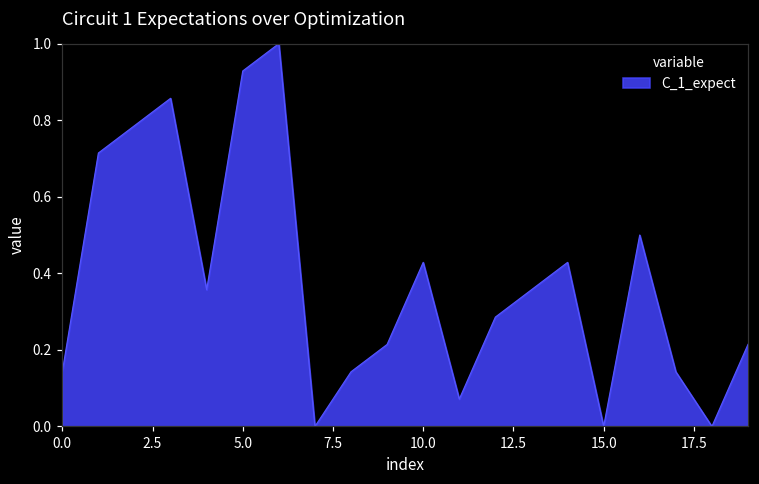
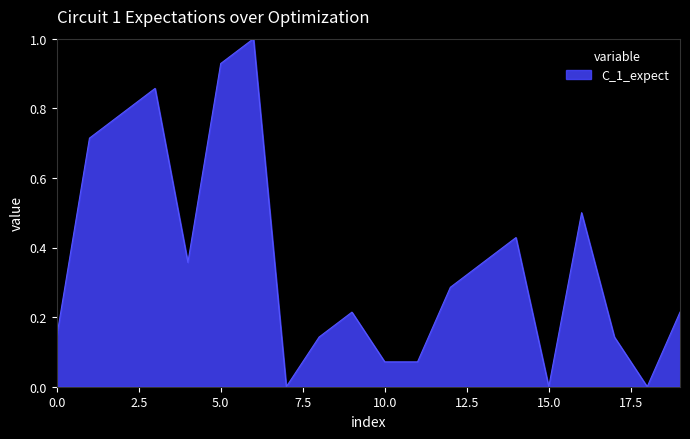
10.0: 0.43 -> 0.07
